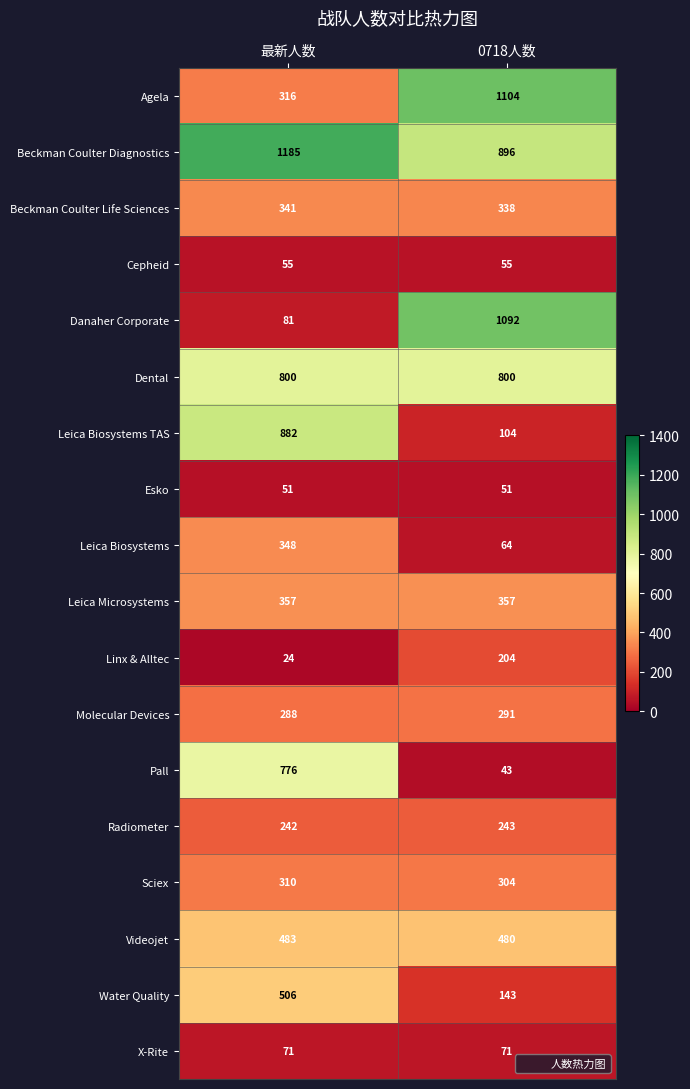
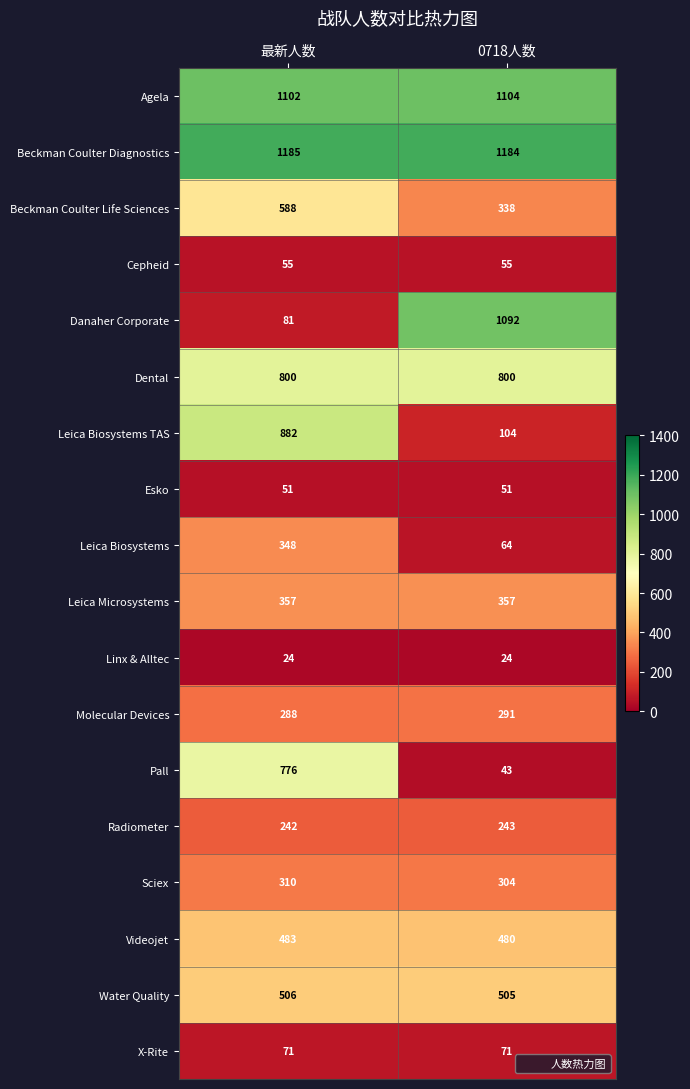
Agela, 最新人数: 316 -> 1102
Beckman Coulter Diagnostics, 0718人数: 896 -> 1184
Beckman Coulter Life Sciences, 最新人数: 341 -> 588
Linx & Alltec, 0718人数: 204 -> 24
Water Quality, 0718人数: 143 -> 505
